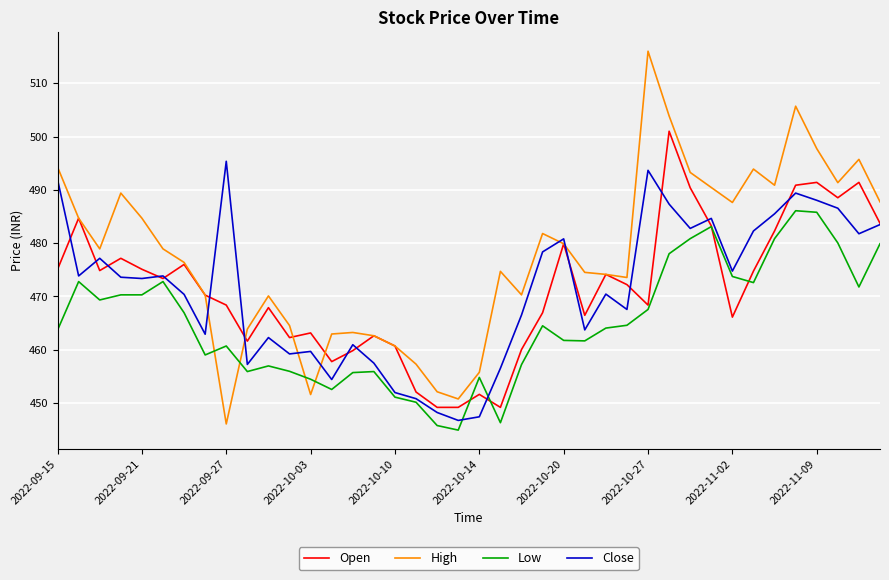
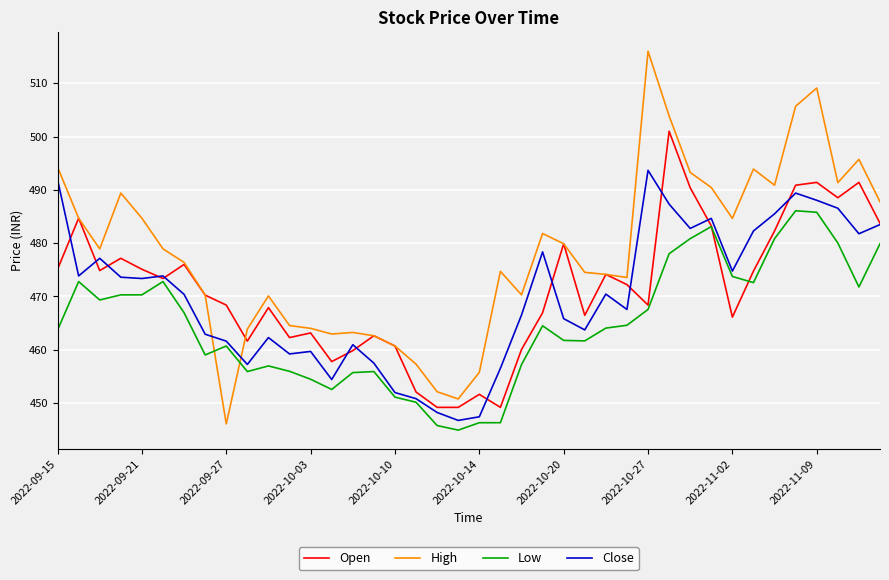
Close, 2022-09-27: 495 -> 462
High, 2022-10-03: 452 -> 464
Low, 2022-10-14: 455 -> 446
Close, 2022-10-20: 481 -> 466
High, 2022-11-02: 488 -> 485
High, 2022-11-09: 498 -> 509
